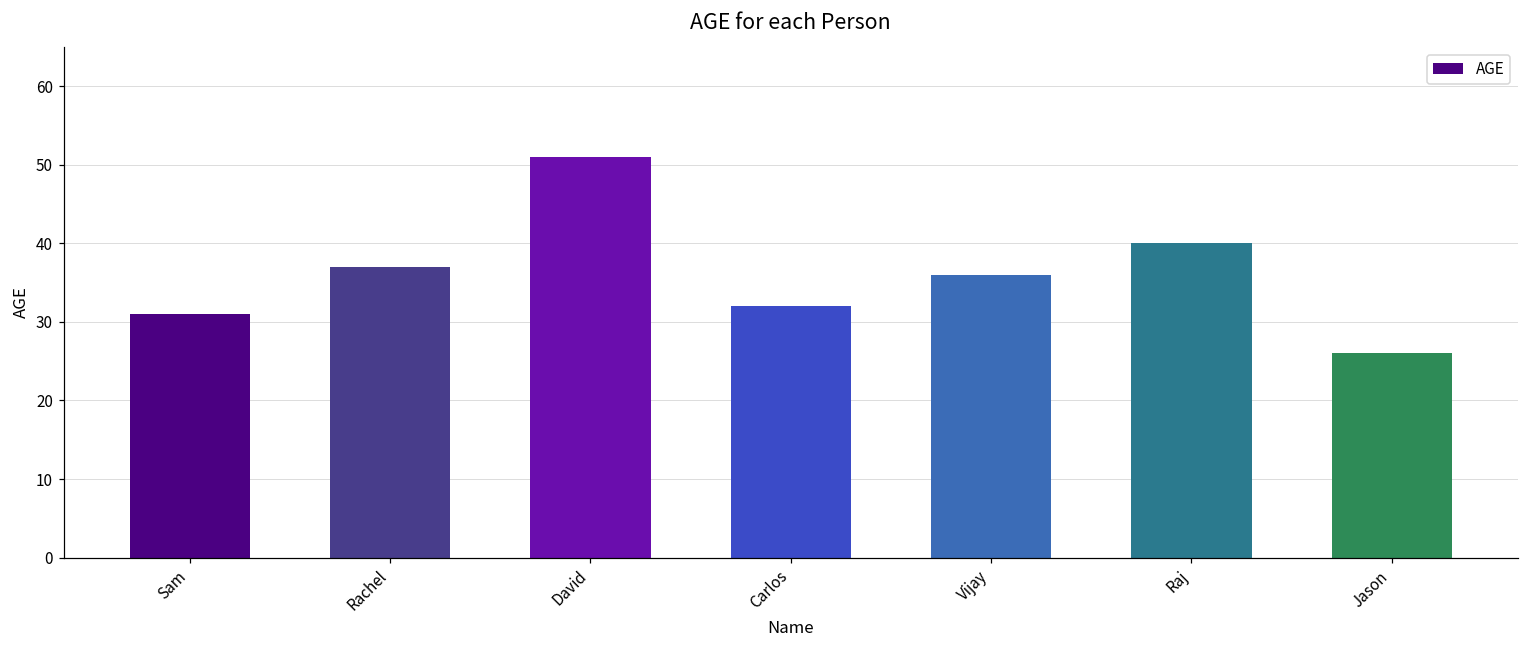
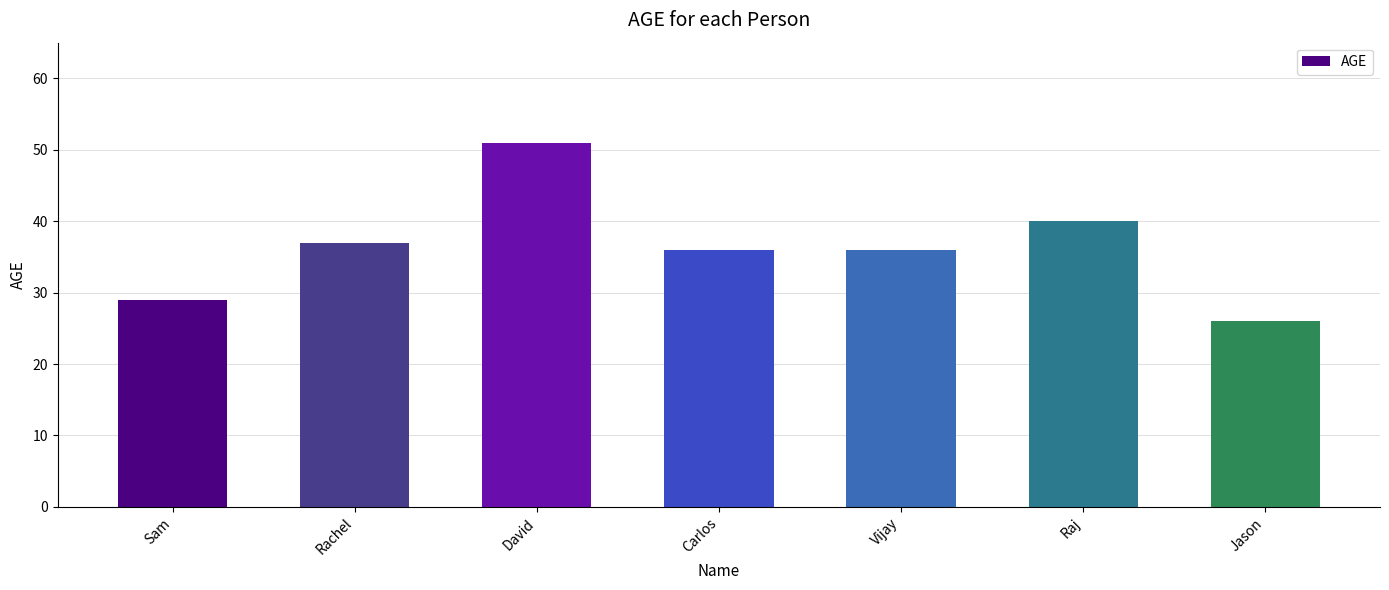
Sam: 31 -> 29
Carlos: 32 -> 36
